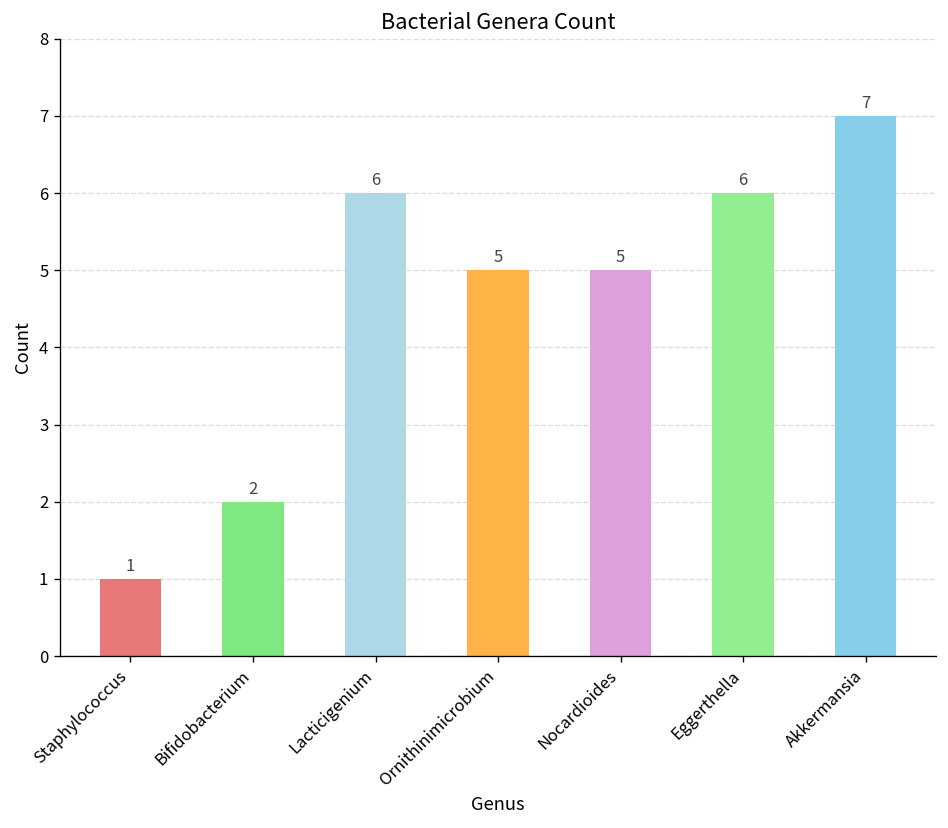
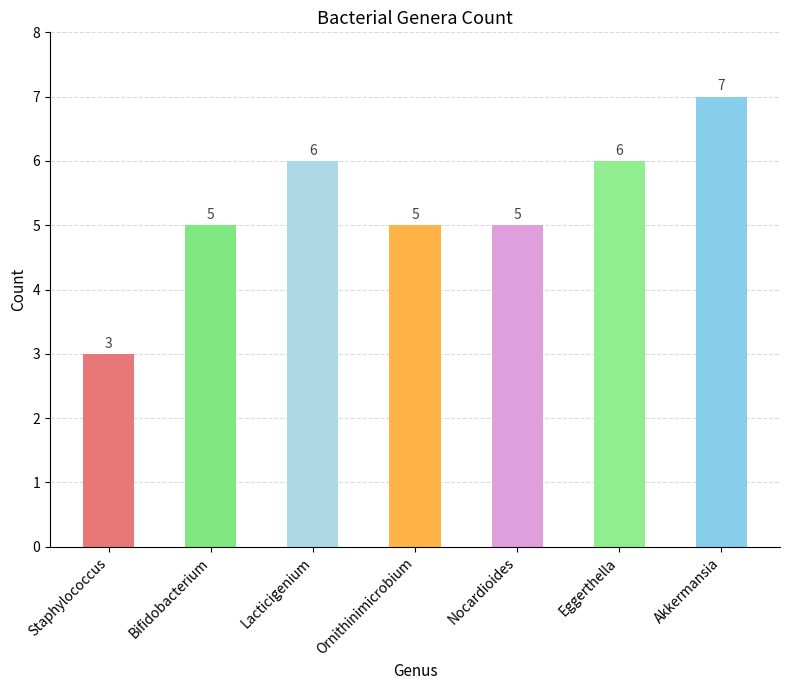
Staphylococcus: 1 -> 3
Bifidobacterium: 2 -> 5
